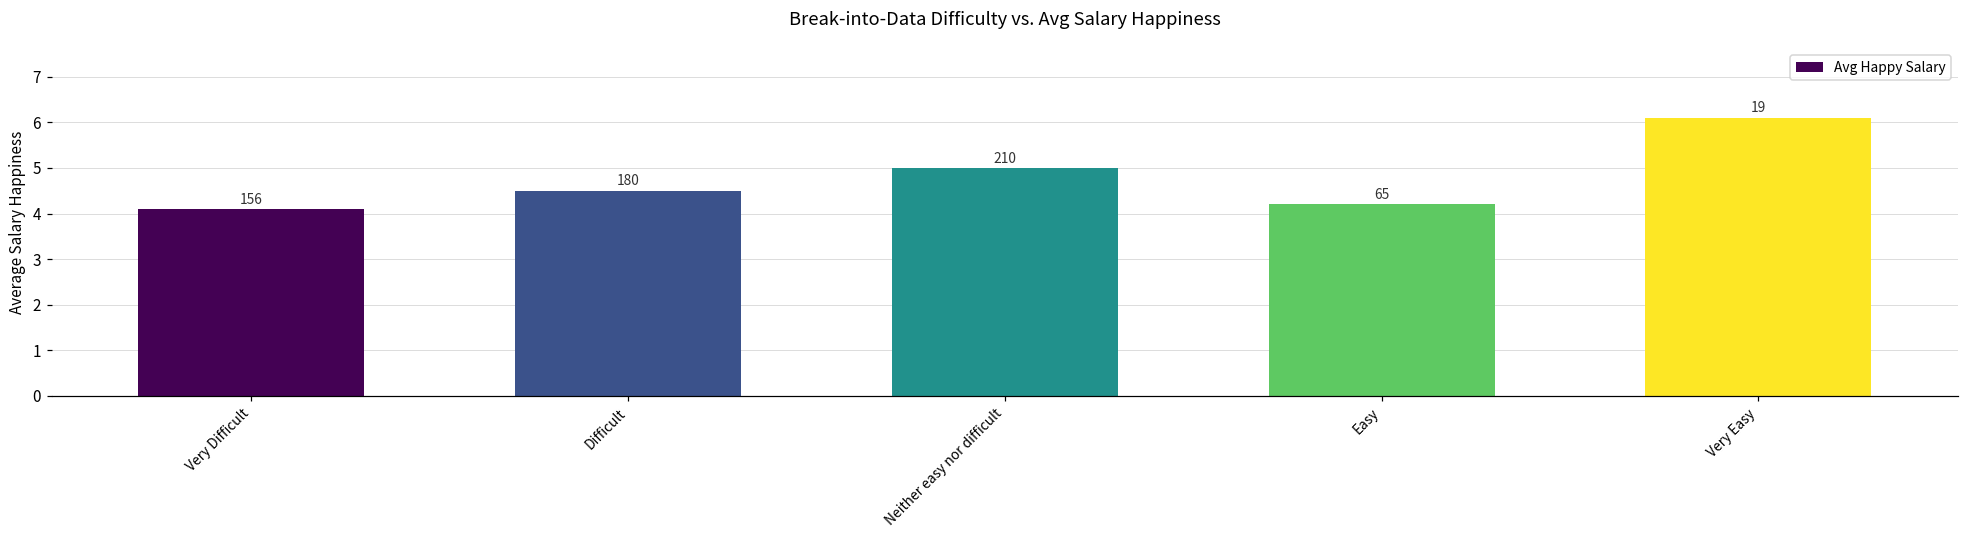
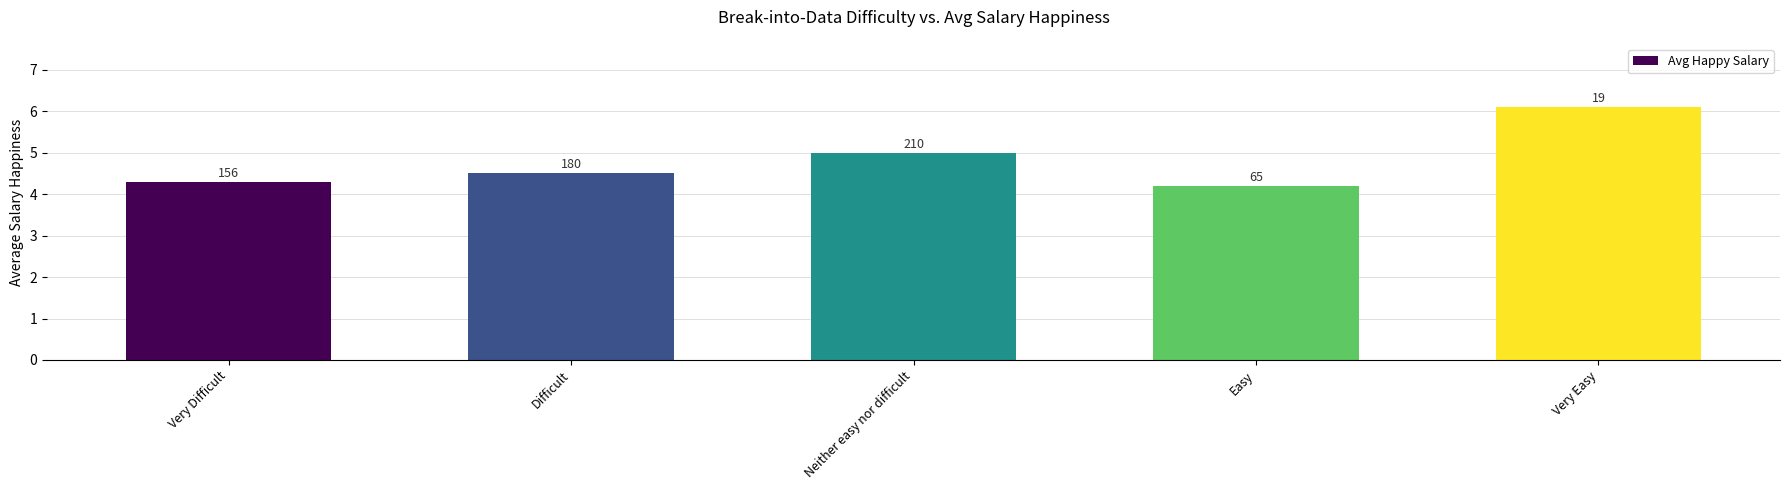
Very Difficult: 4.1 -> 4.3
